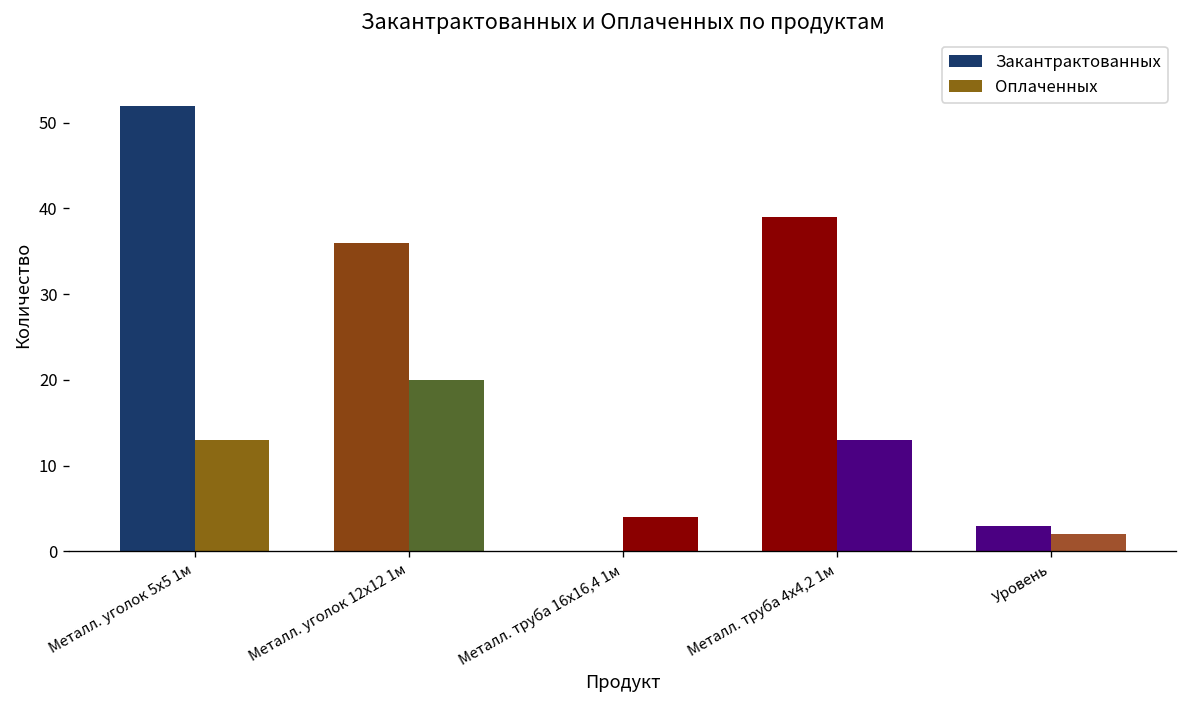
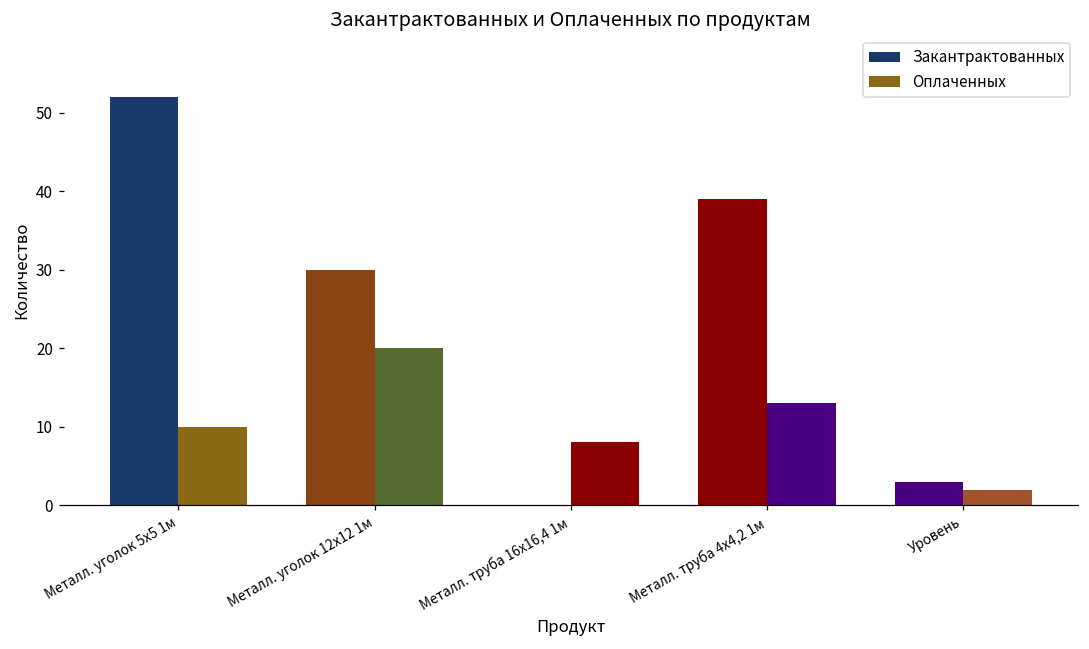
Оплаченных, Металл. уголок 5х5 1м: 13 -> 10
Закантрактованных, Металл. уголок 12х12 1м: 36 -> 30
Оплаченных, Металл. труба 16х16,4 1м: 4 -> 8
